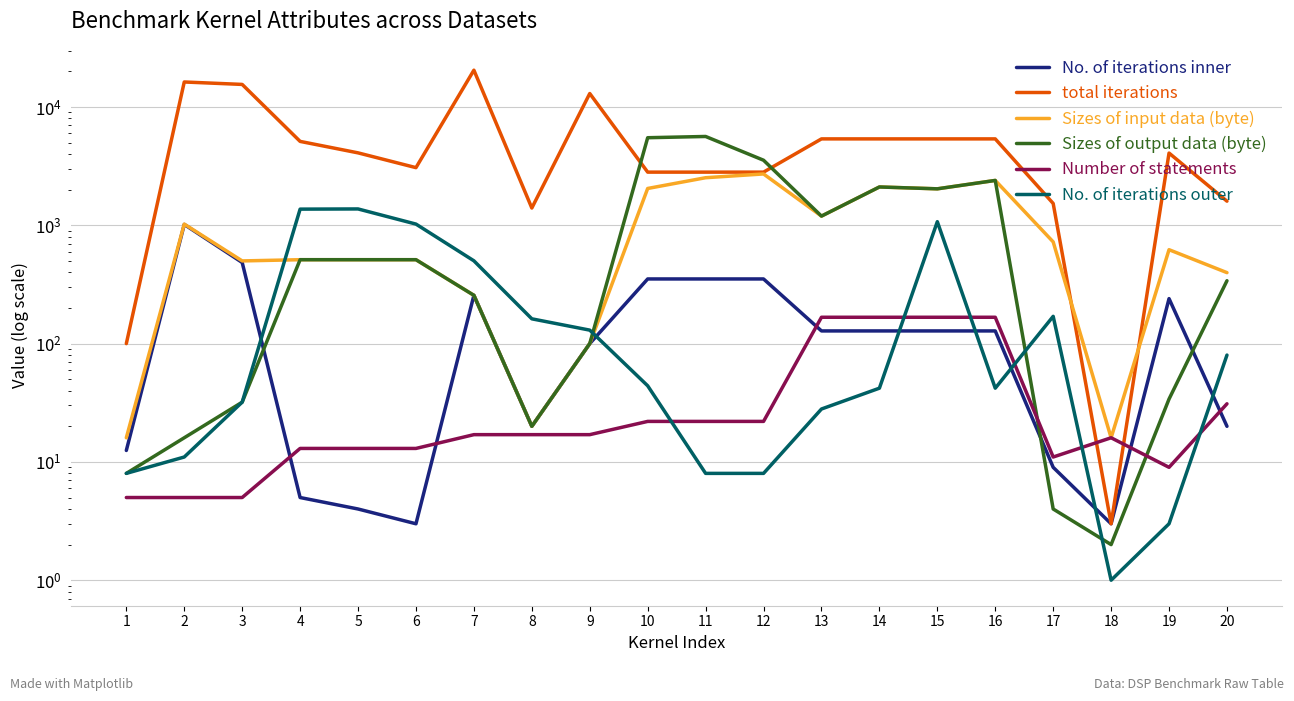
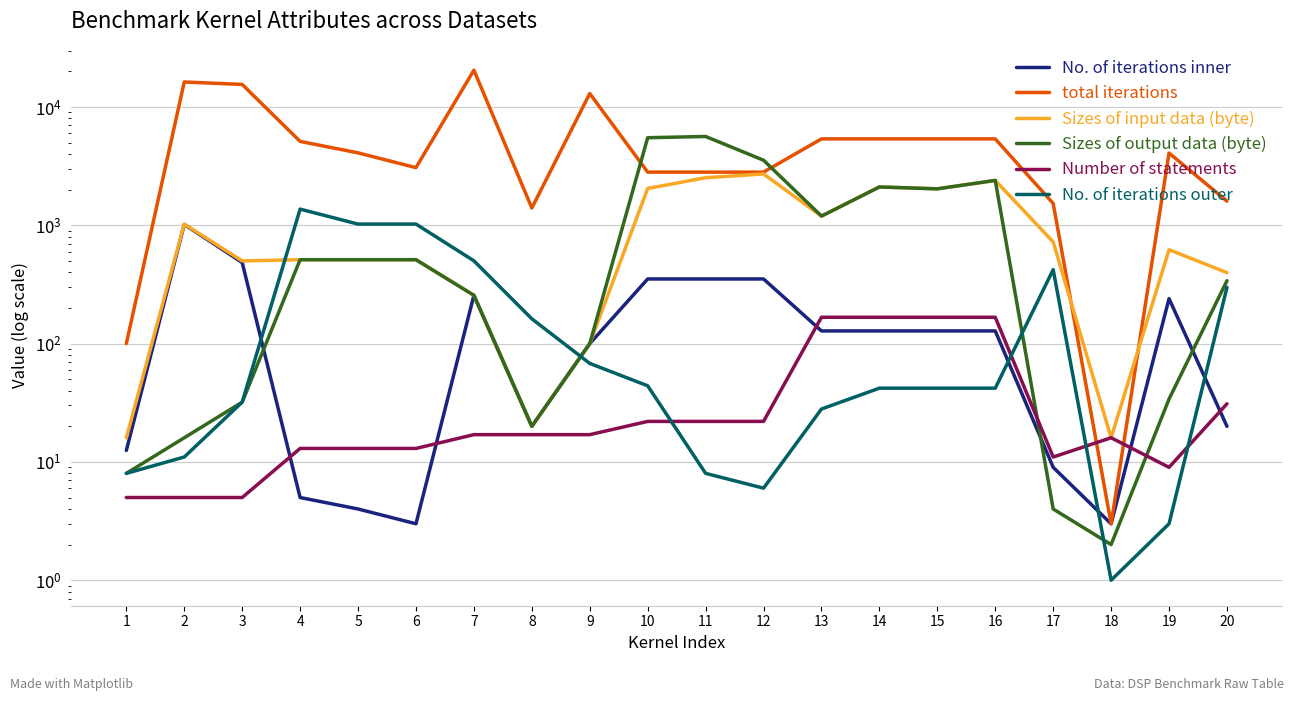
No. of iterations outer, 5: 1400 -> 1000
No. of iterations outer, 9: 130 -> 70
No. of iterations outer, 12: 8 -> 6
No. of iterations outer, 15: 1100 -> 42
No. of iterations outer, 17: 170 -> 420
No. of iterations outer, 20: 80 -> 300
